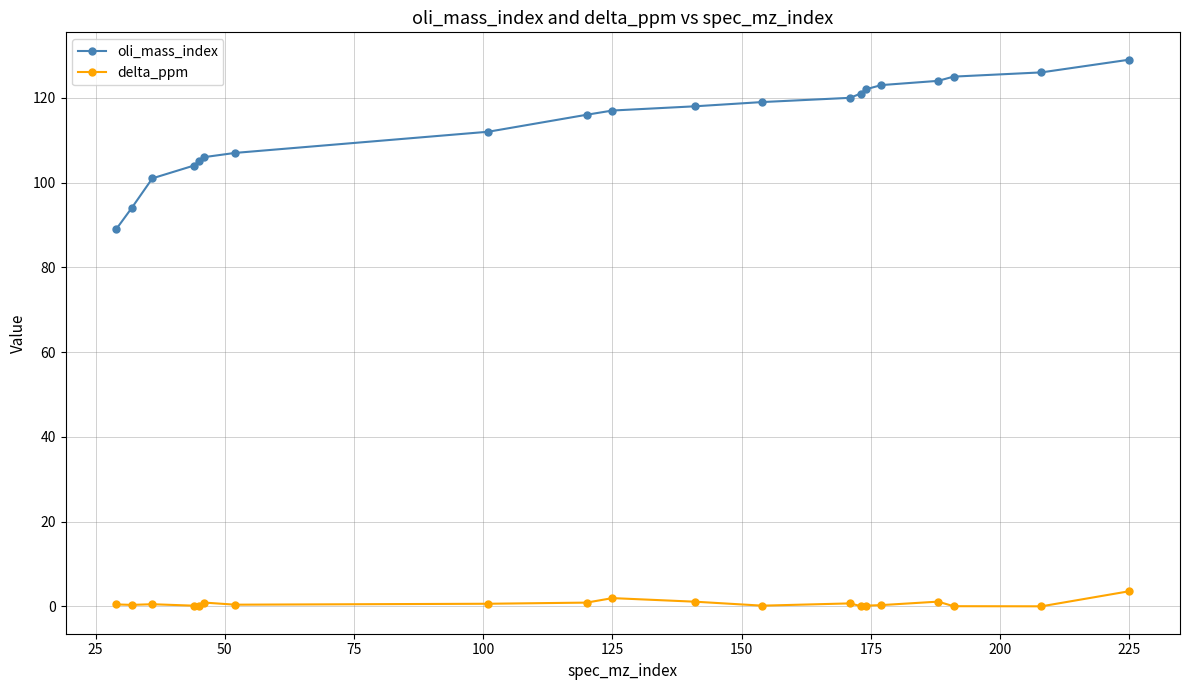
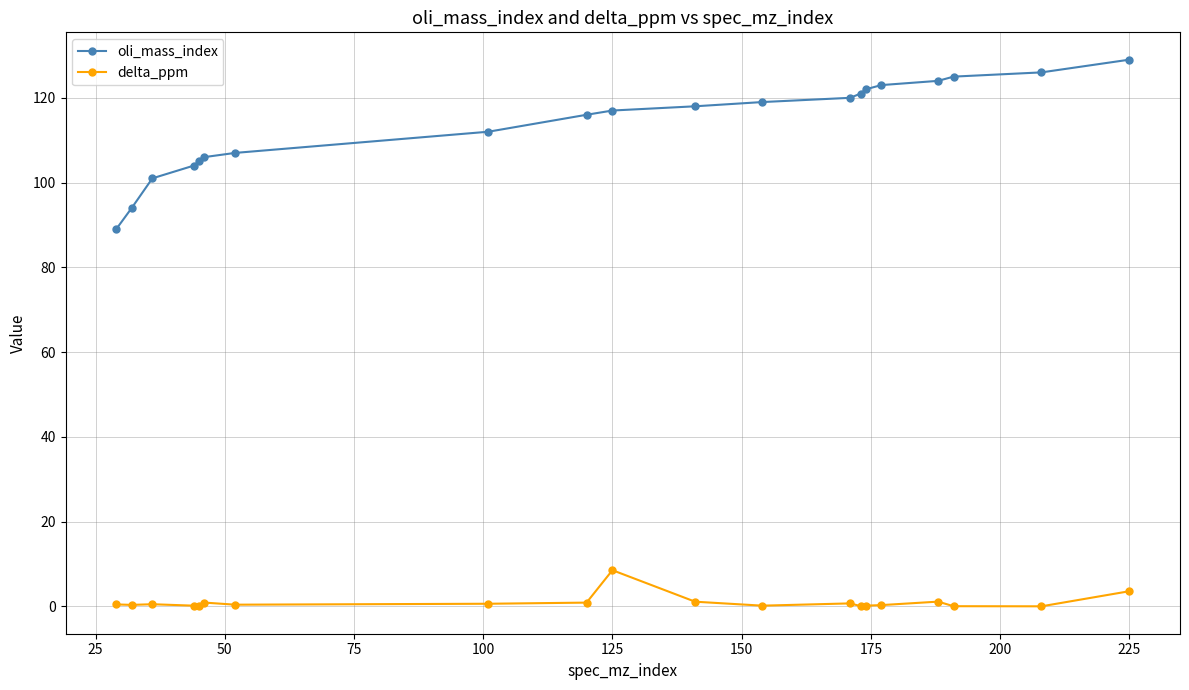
delta_ppm, 125: 2 -> 9
